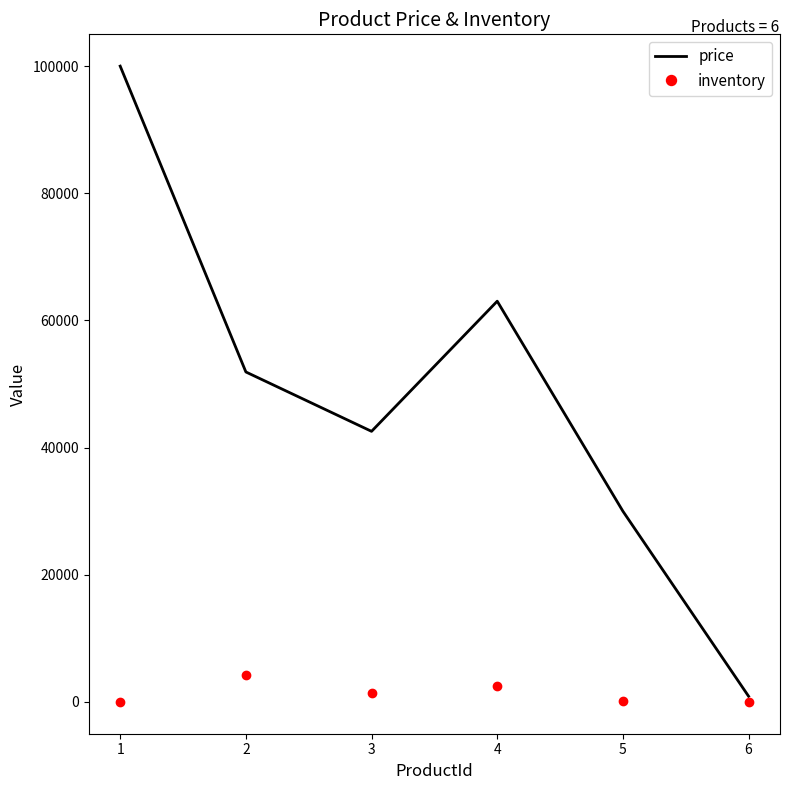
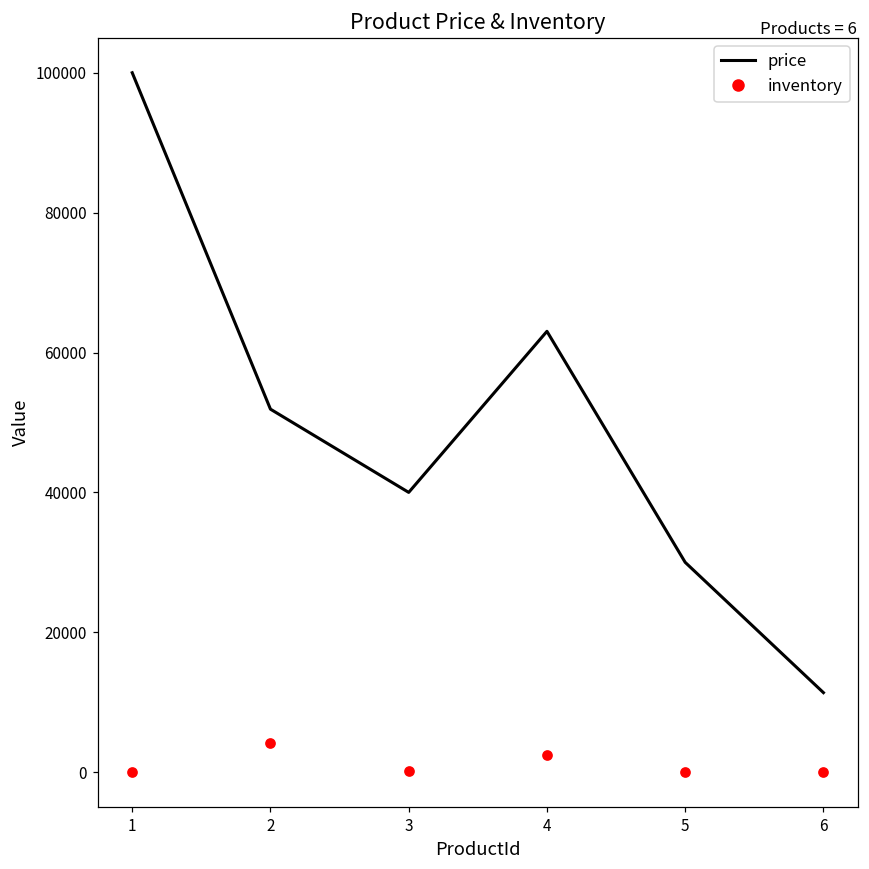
price, 3: 43000 -> 40000
inventory, 3: 1000 -> 0
price, 6: 1000 -> 11000
